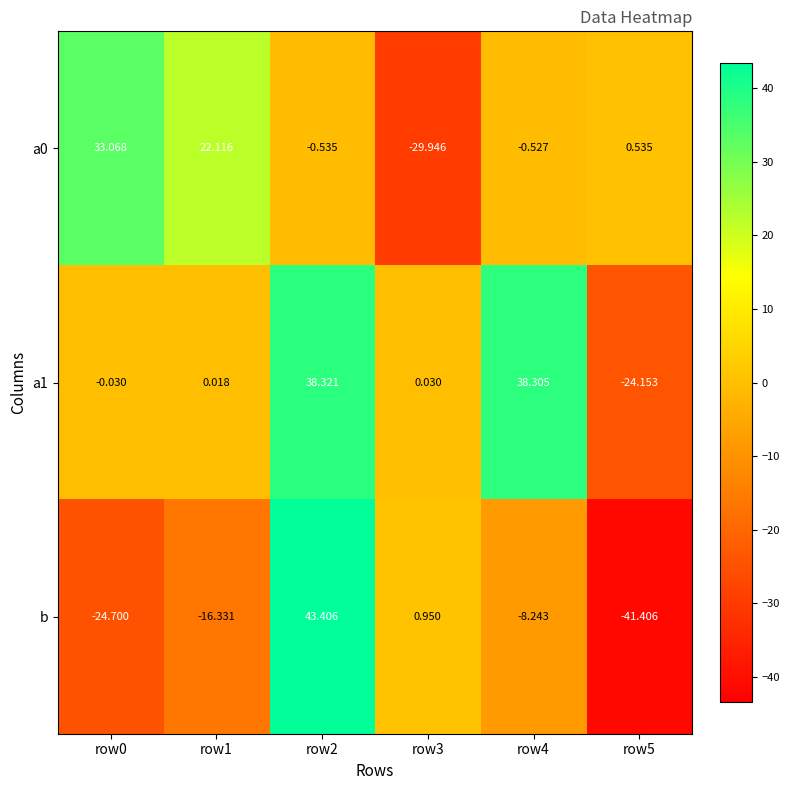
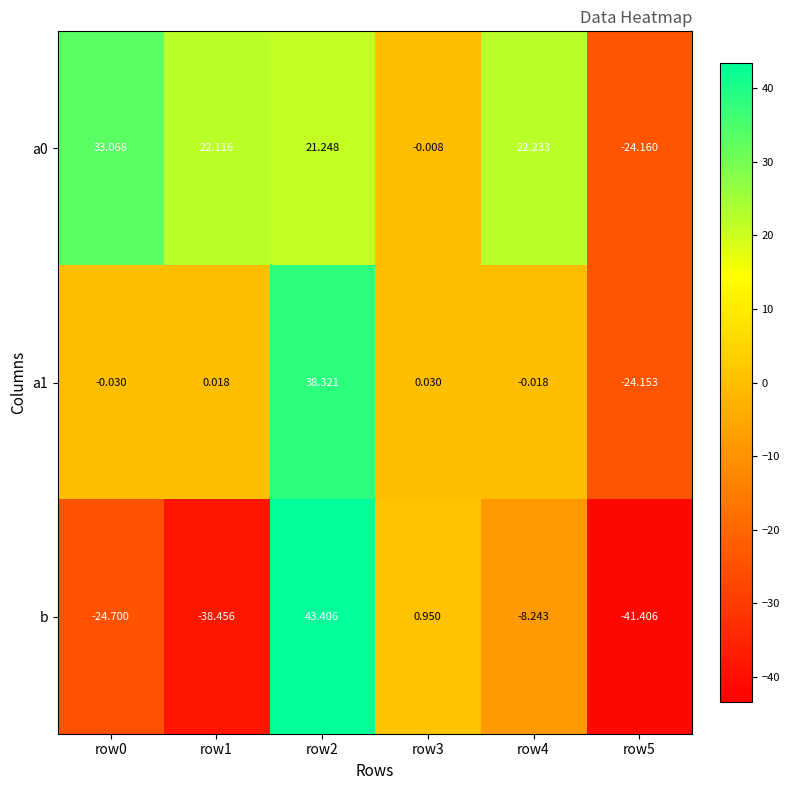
a0, row2: -0.535 -> 21.248
a0, row3: -29.946 -> -0.008
a0, row4: -0.527 -> 22.233
a0, row5: 0.535 -> -24.160
a1, row4: 38.305 -> -0.018
b, row1: -16.331 -> -38.456
